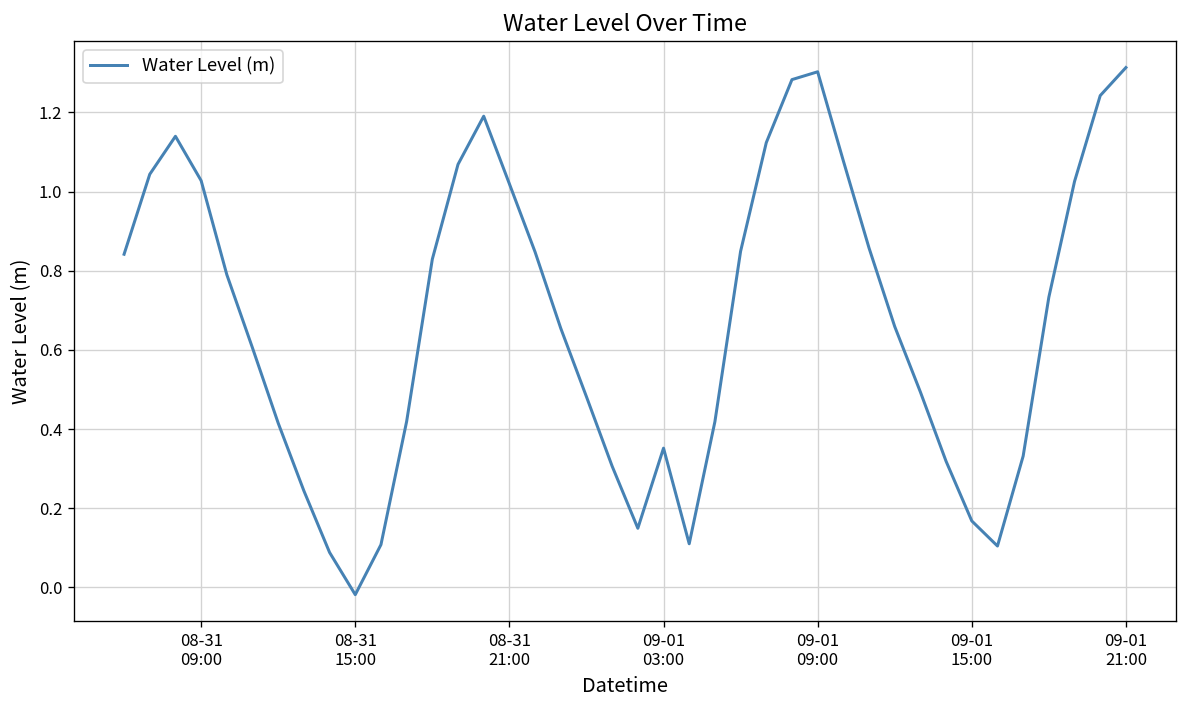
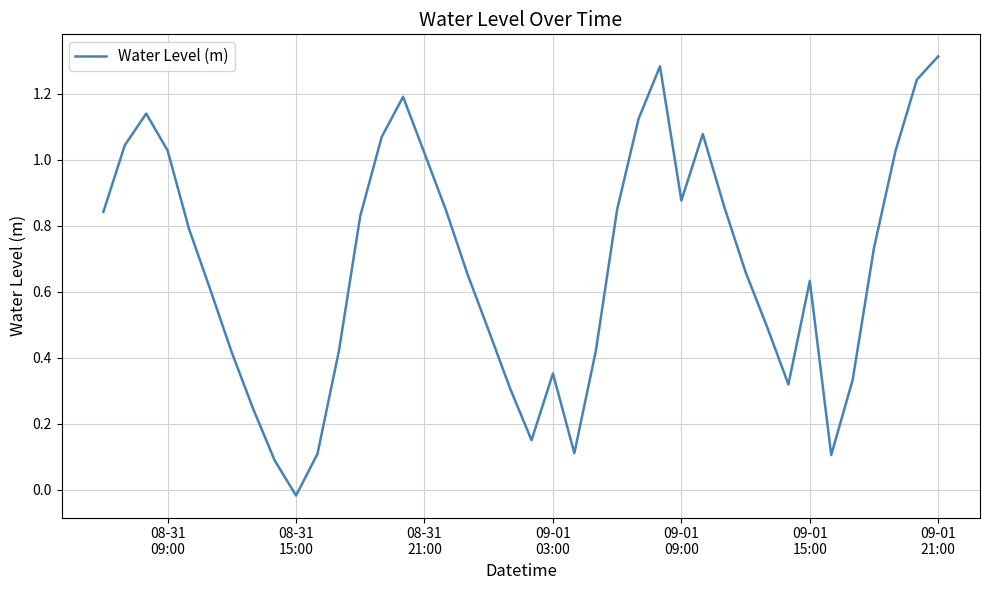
09-01 09:00: 1.30 -> 0.88
09-01 15:00: 0.17 -> 0.63
